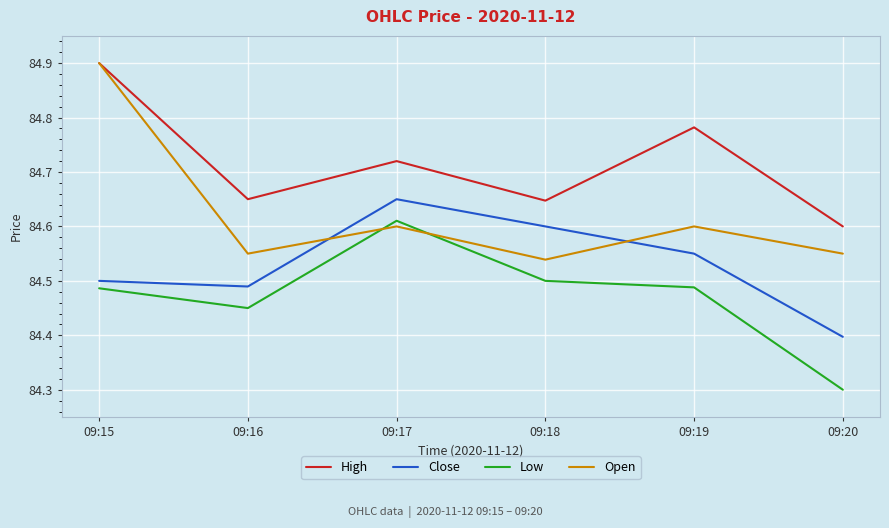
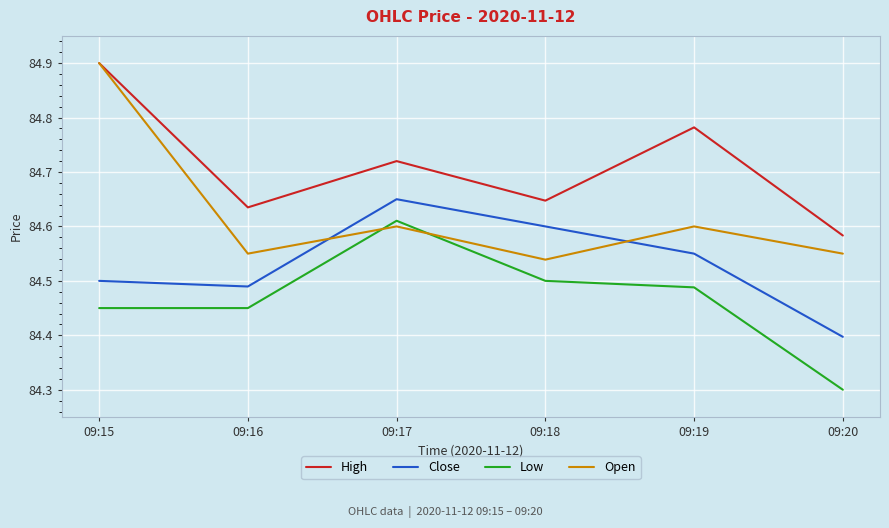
Low, 09:15: 84.49 -> 84.45
High, 09:16: 84.65 -> 84.63
High, 09:20: 84.60 -> 84.58
